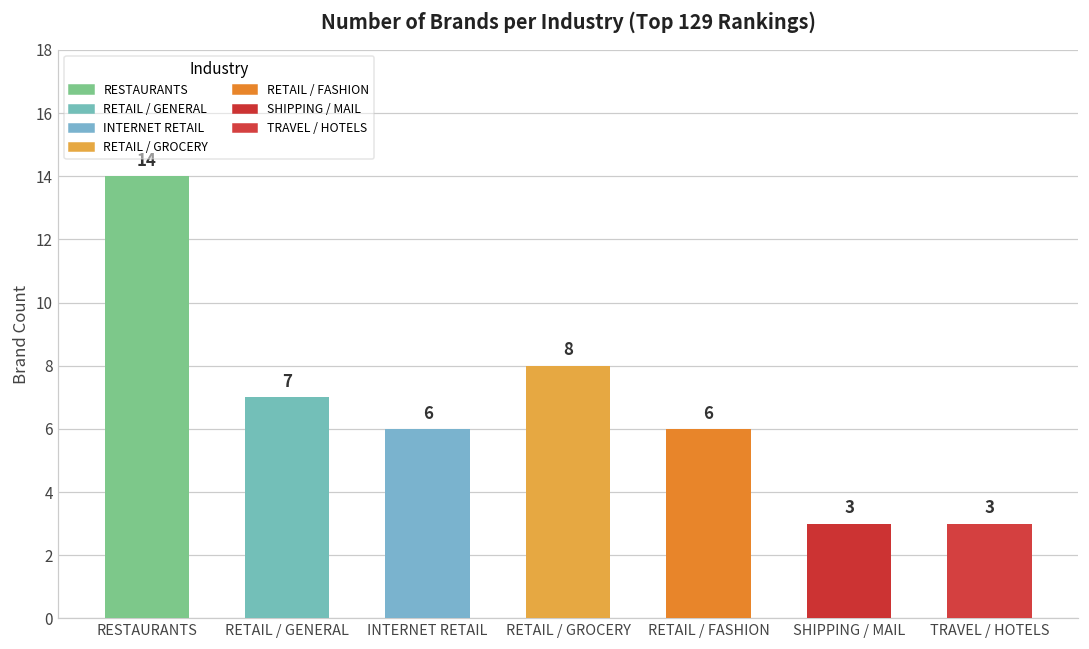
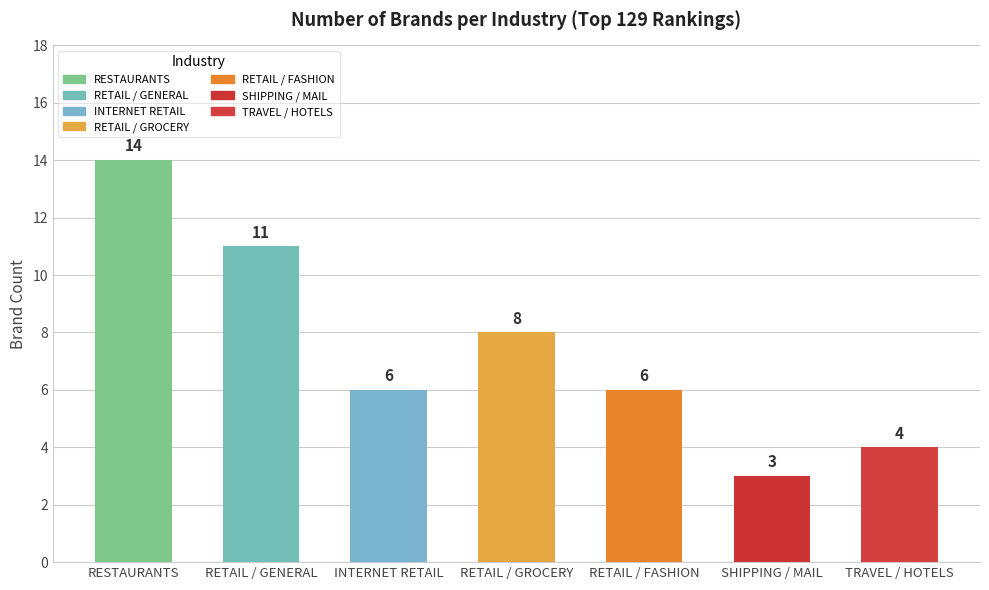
RETAIL / GENERAL: 7 -> 11
TRAVEL / HOTELS: 3 -> 4
